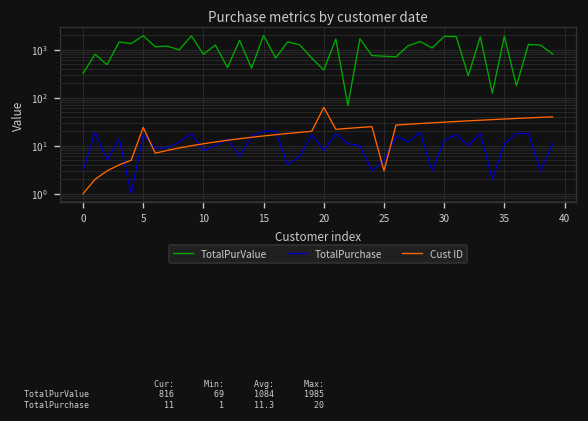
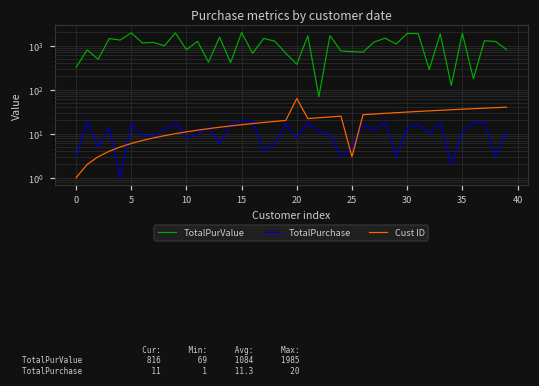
Cust ID, 5: 20 -> 6
